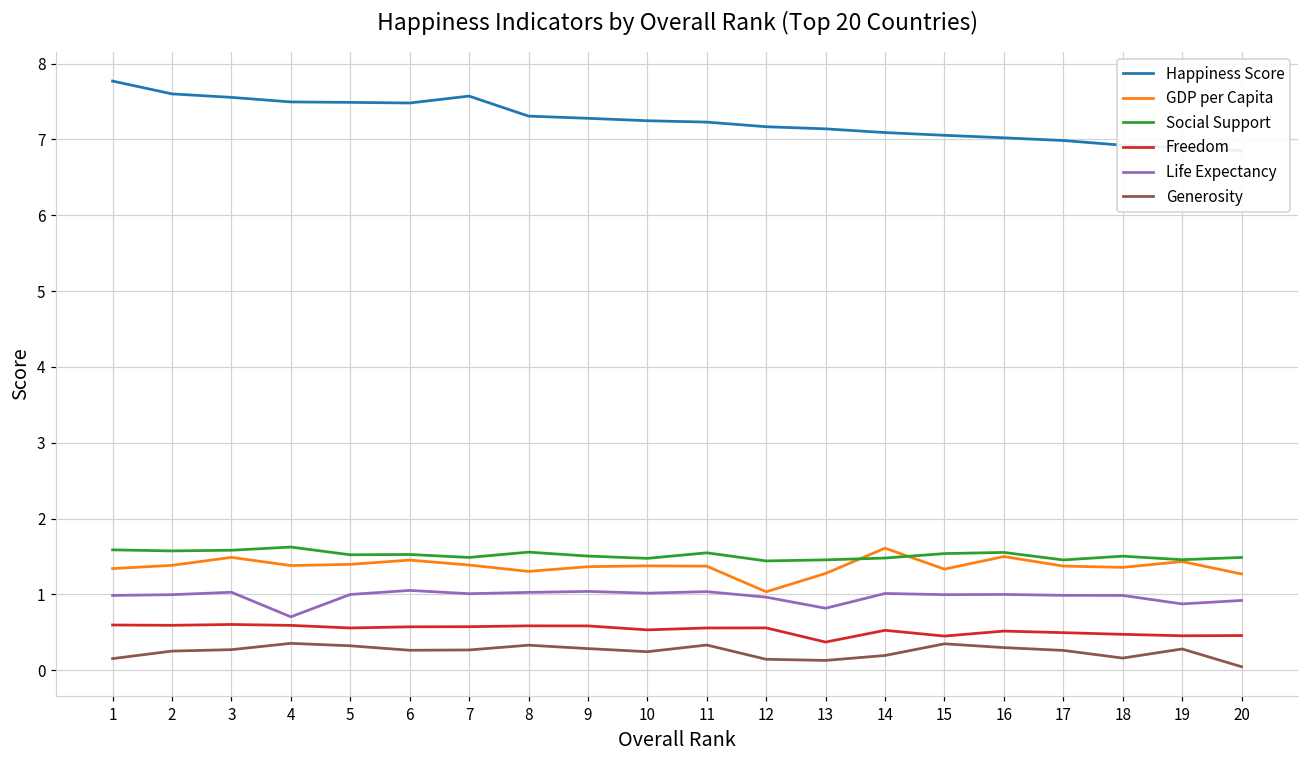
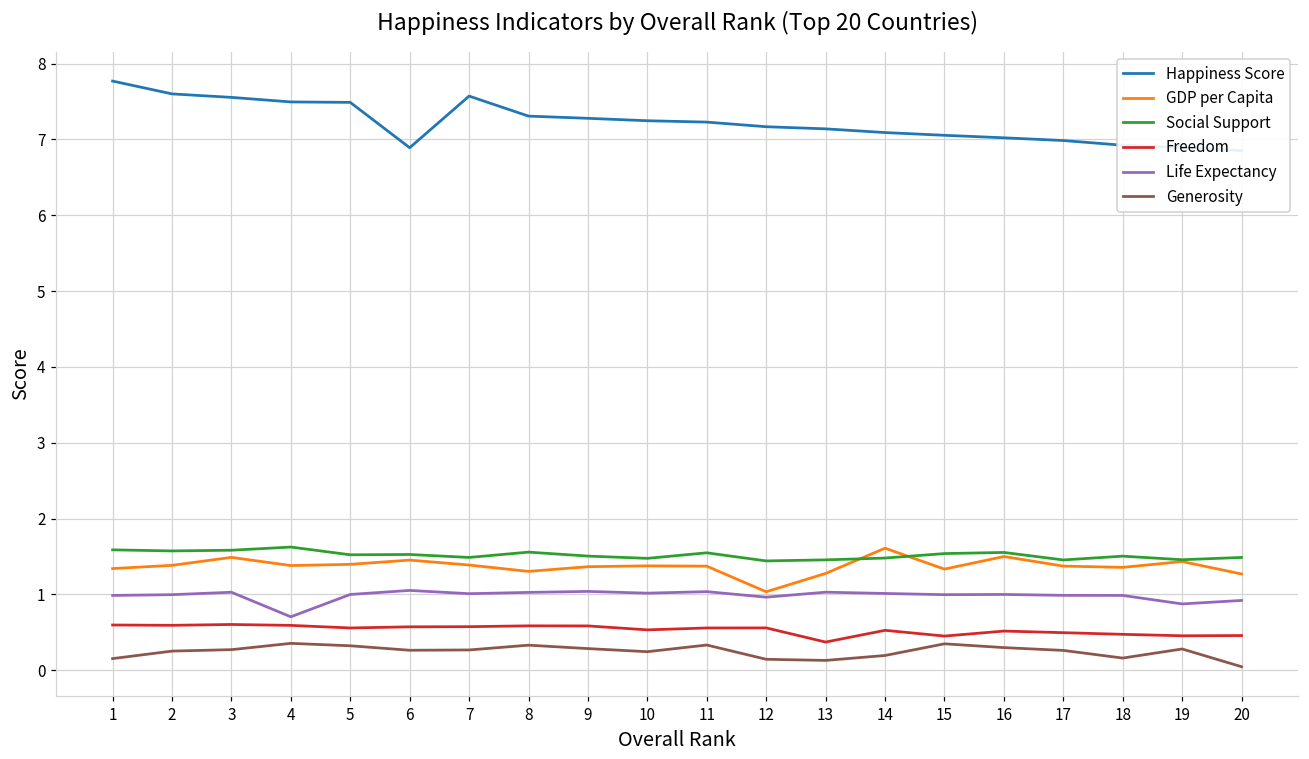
Happiness Score, 6: 7.5 -> 6.9
Life Expectancy, 13: 0.8 -> 1.0
